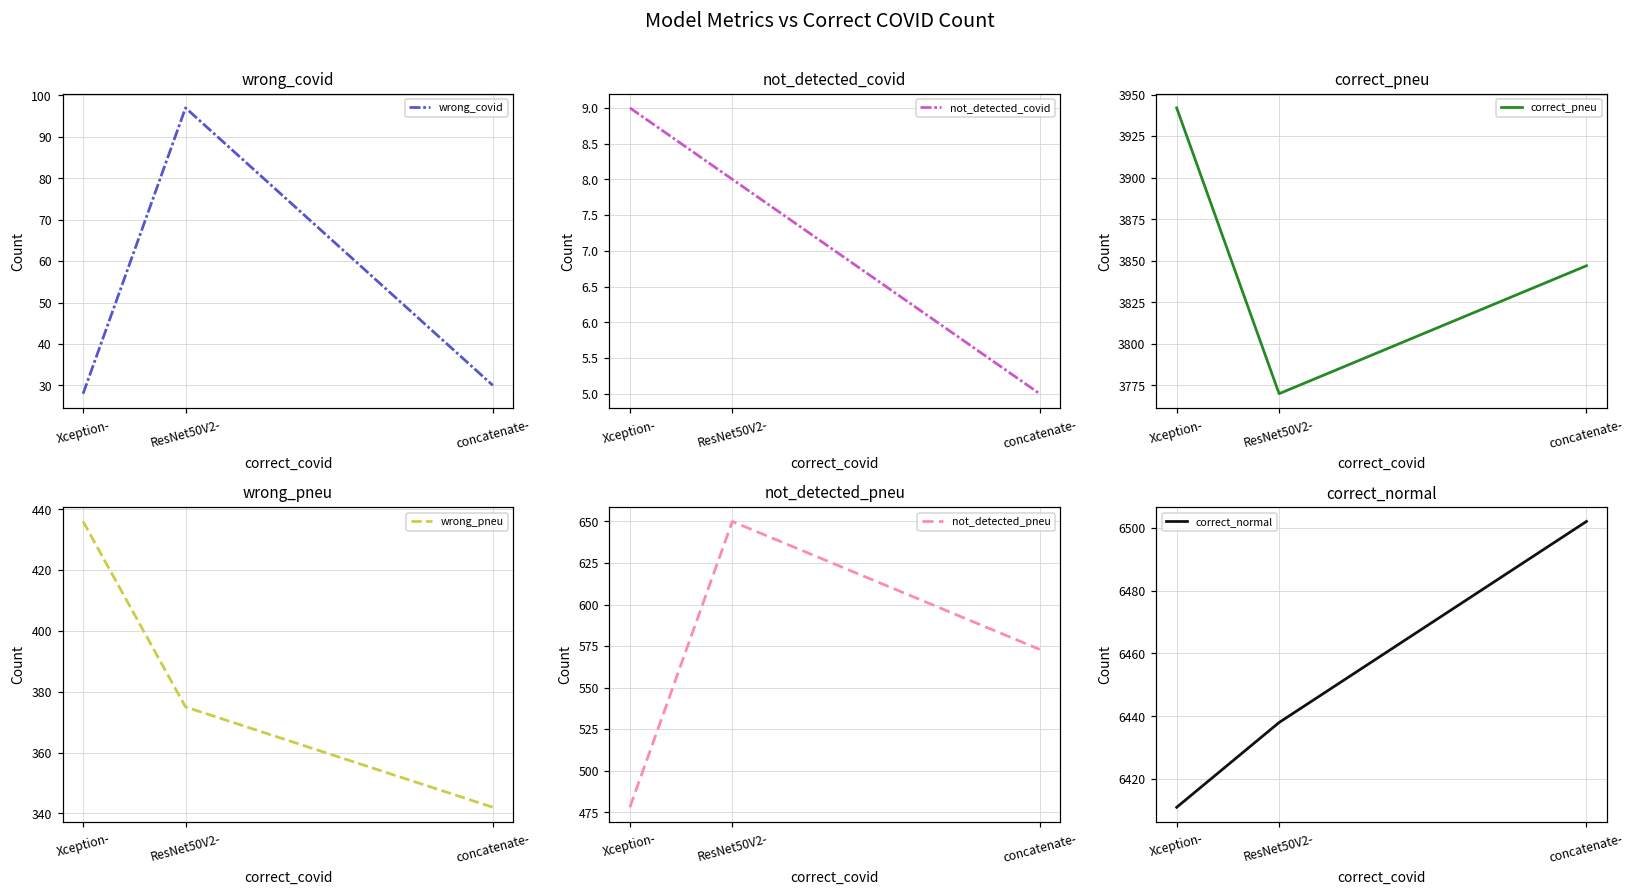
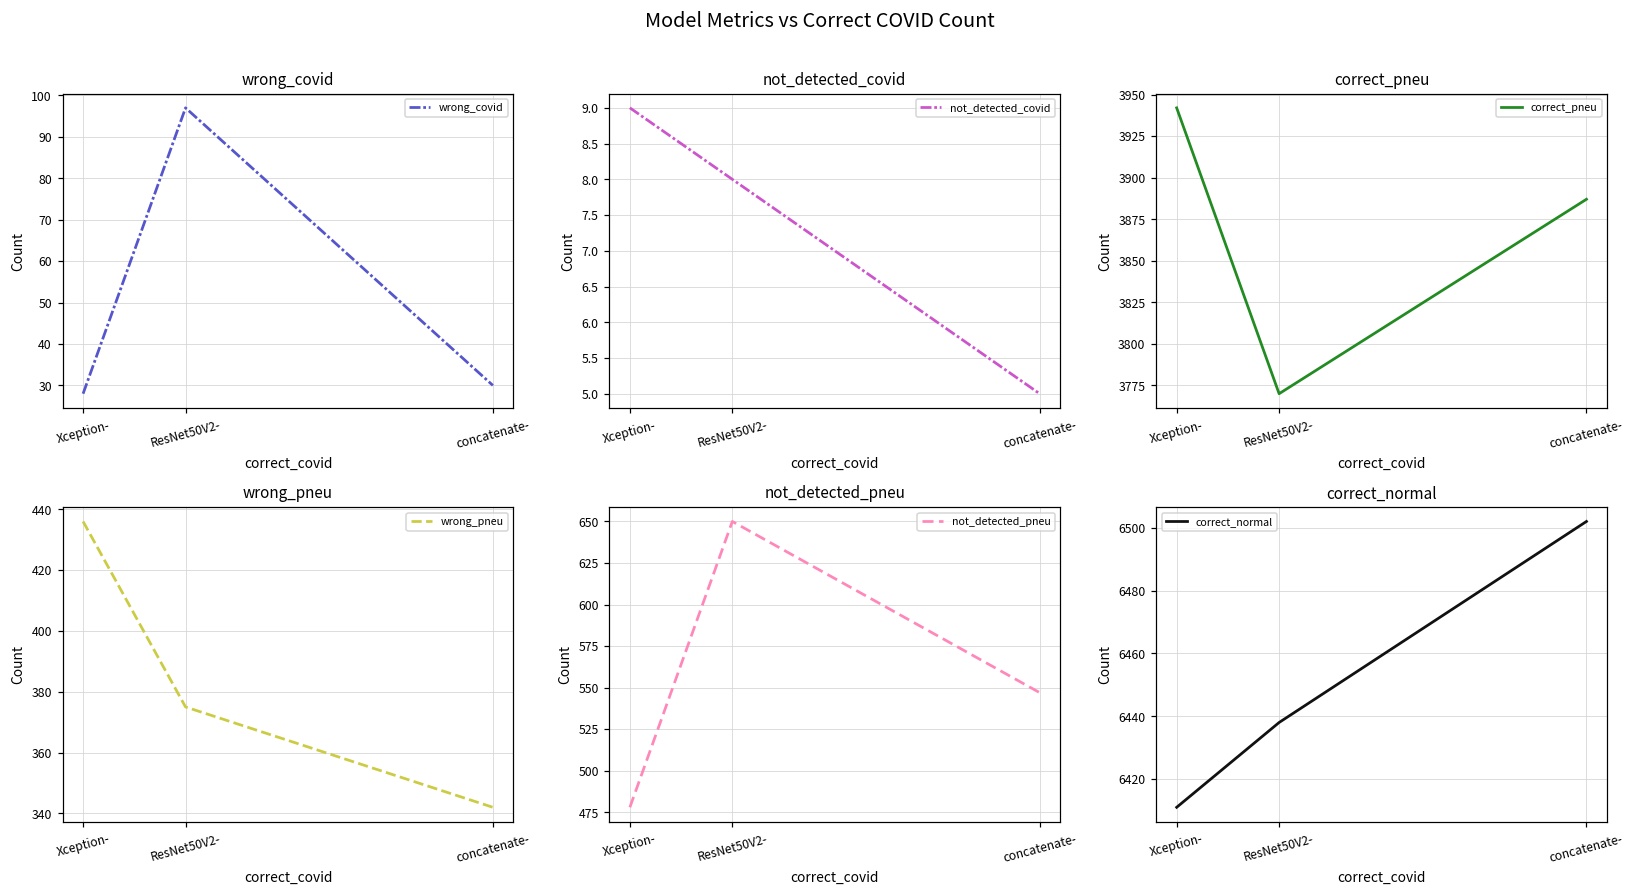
correct_pneu, concatenate-: 3847 -> 3887
not_detected_pneu, concatenate-: 573 -> 547
